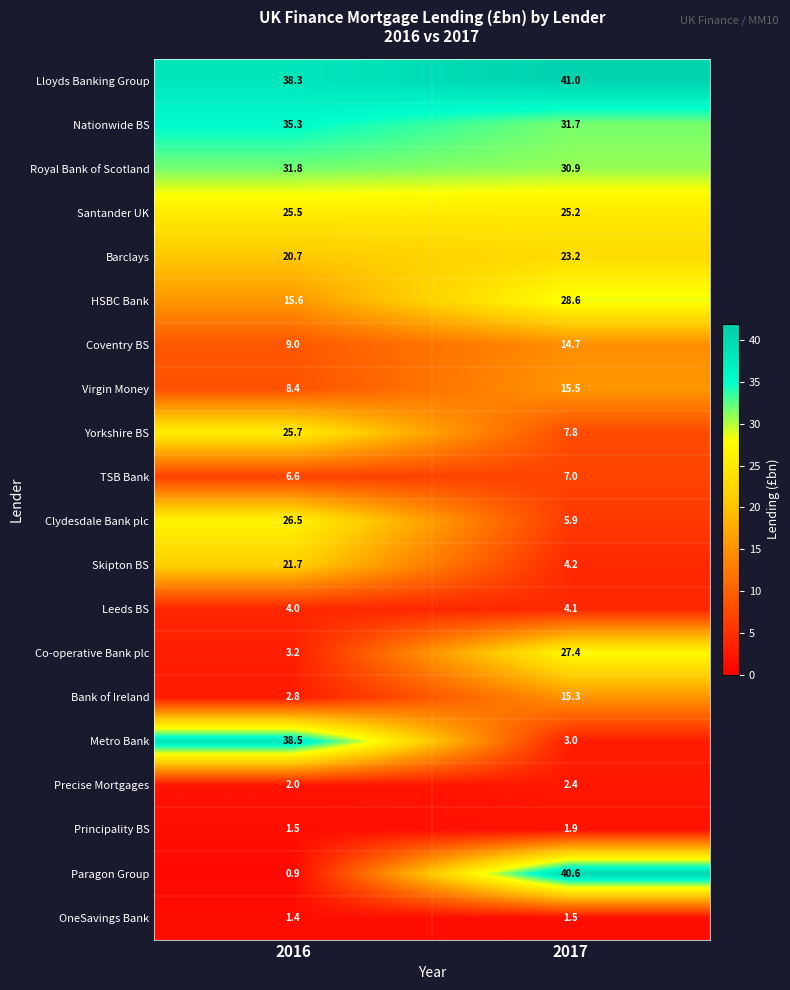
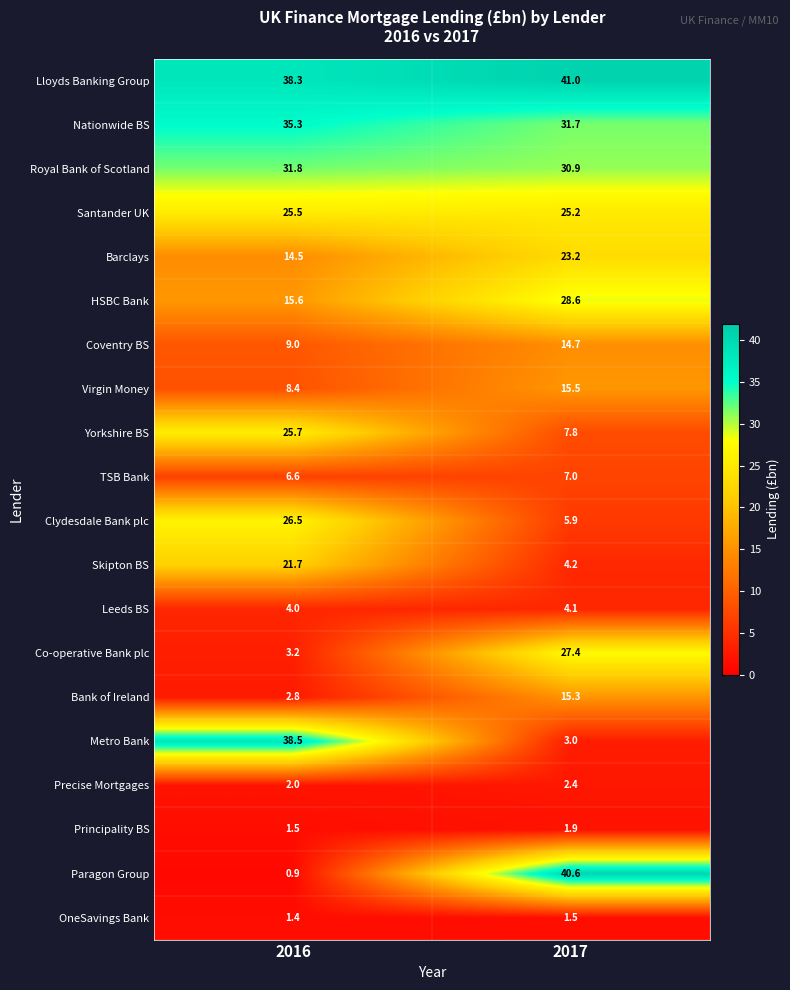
Barclays, 2016: 20.7 -> 14.5
